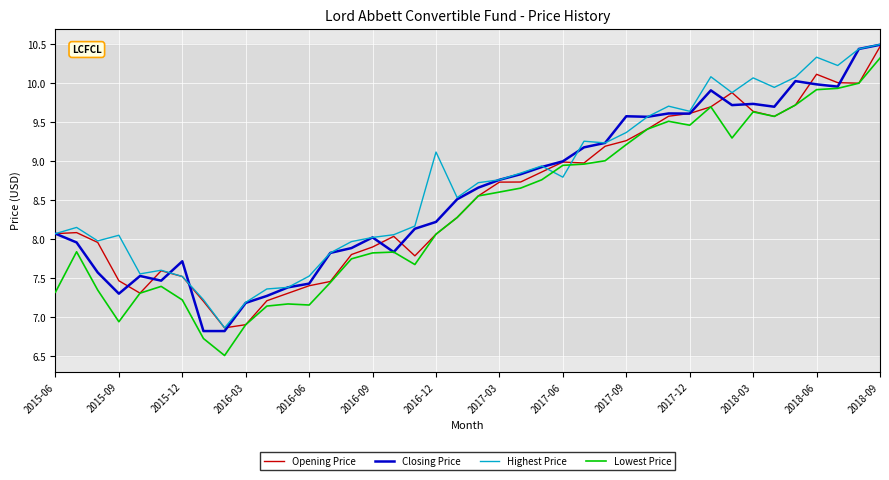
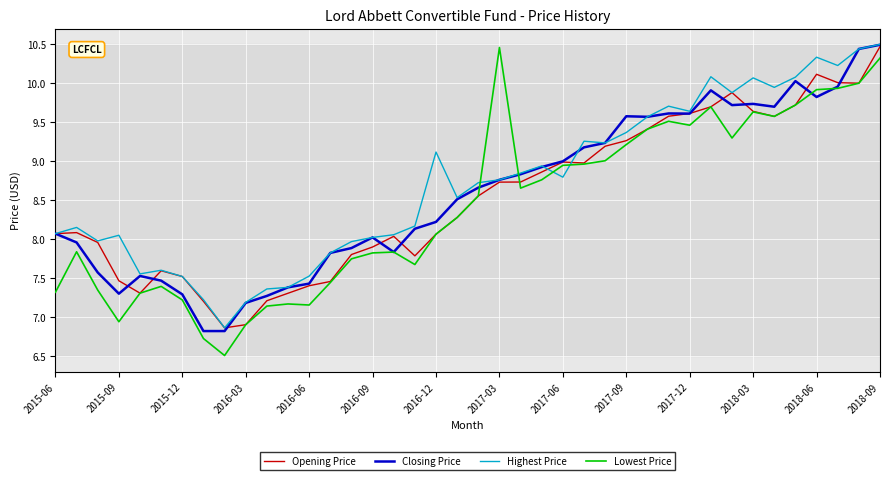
Closing Price, 2015-12: 7.7 -> 7.3
Lowest Price, 2017-03: 8.6 -> 10.5
Closing Price, 2018-06: 10.0 -> 9.8
